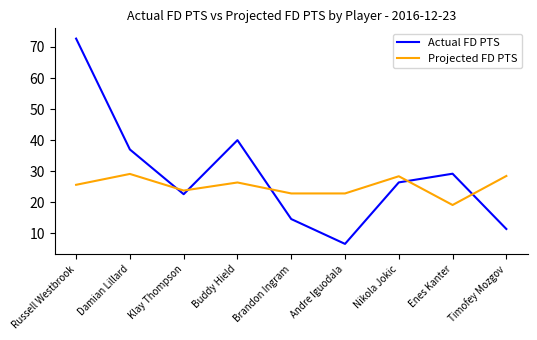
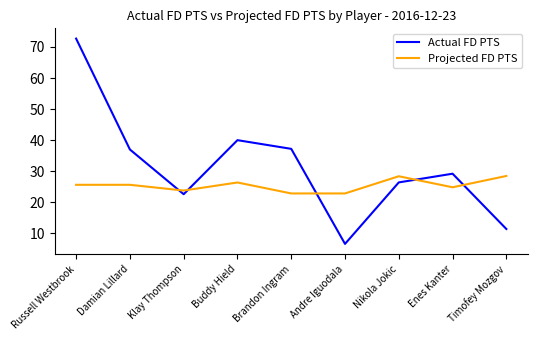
Projected FD PTS, Damian Lillard: 29 -> 26
Actual FD PTS, Brandon Ingram: 15 -> 37
Projected FD PTS, Enes Kanter: 19 -> 25
